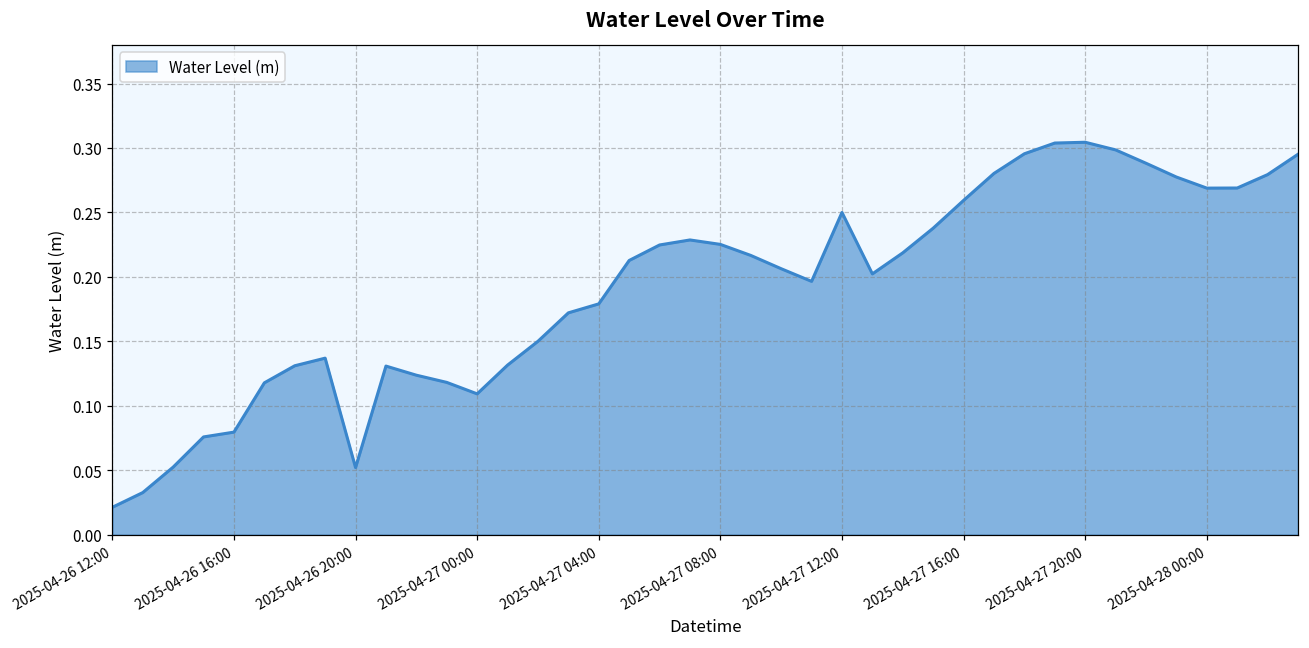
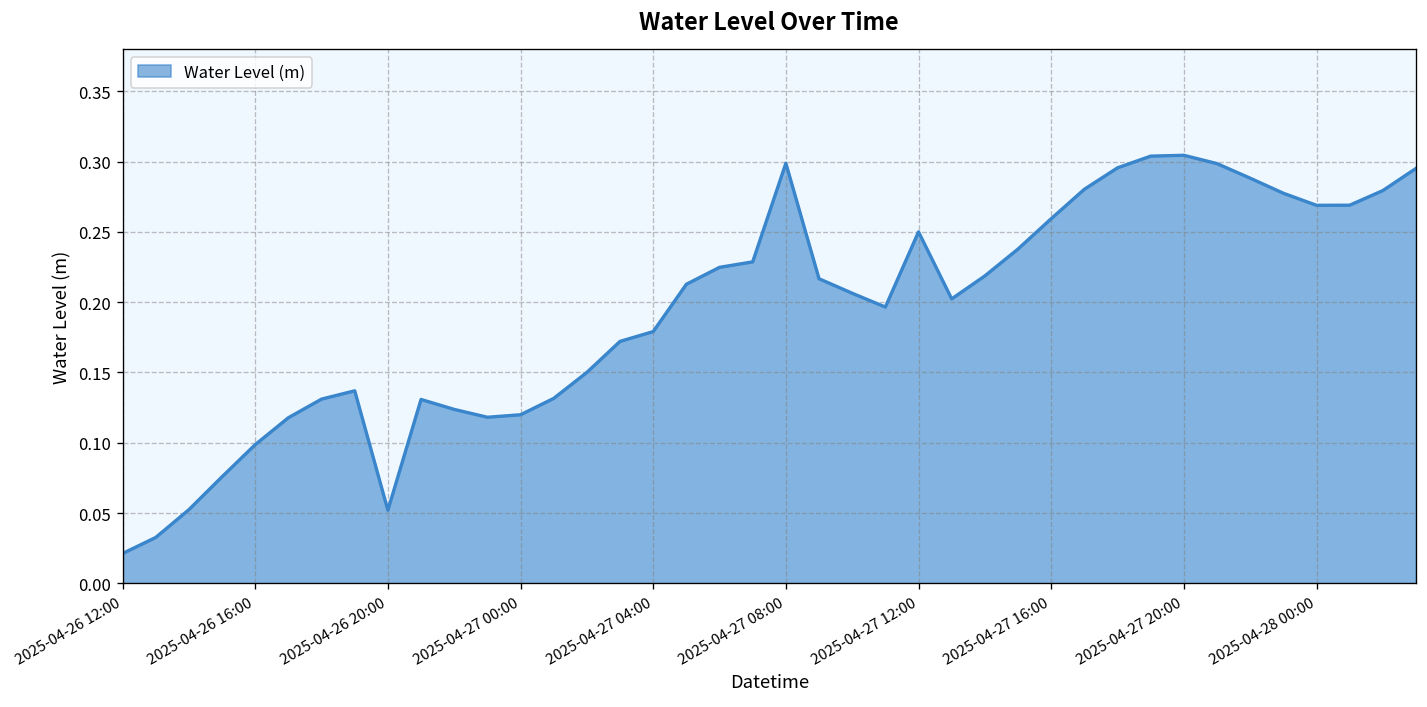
2025-04-26 16:00: 0.080 -> 0.099
2025-04-27 00:00: 0.109 -> 0.120
2025-04-27 08:00: 0.225 -> 0.299
